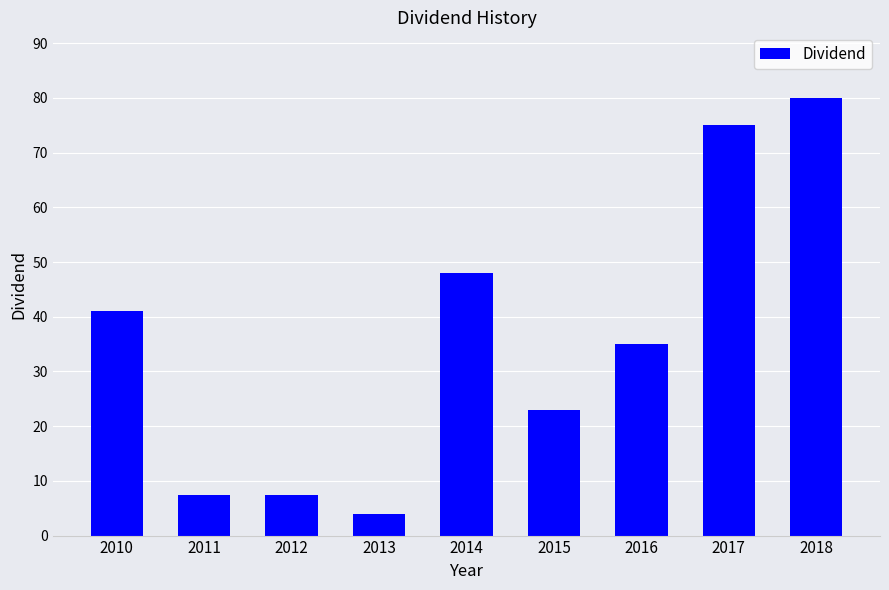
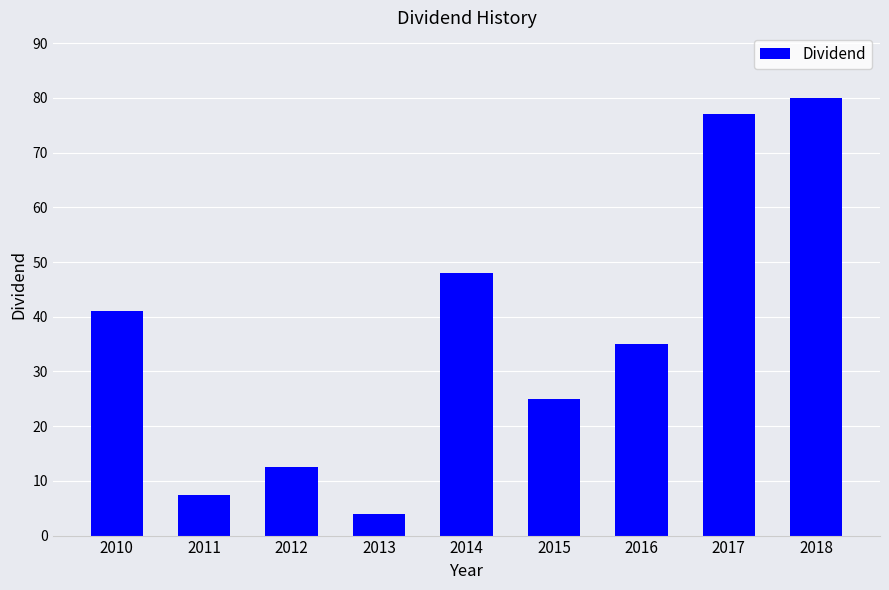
2012: 8 -> 13
2015: 23 -> 25
2017: 75 -> 77
